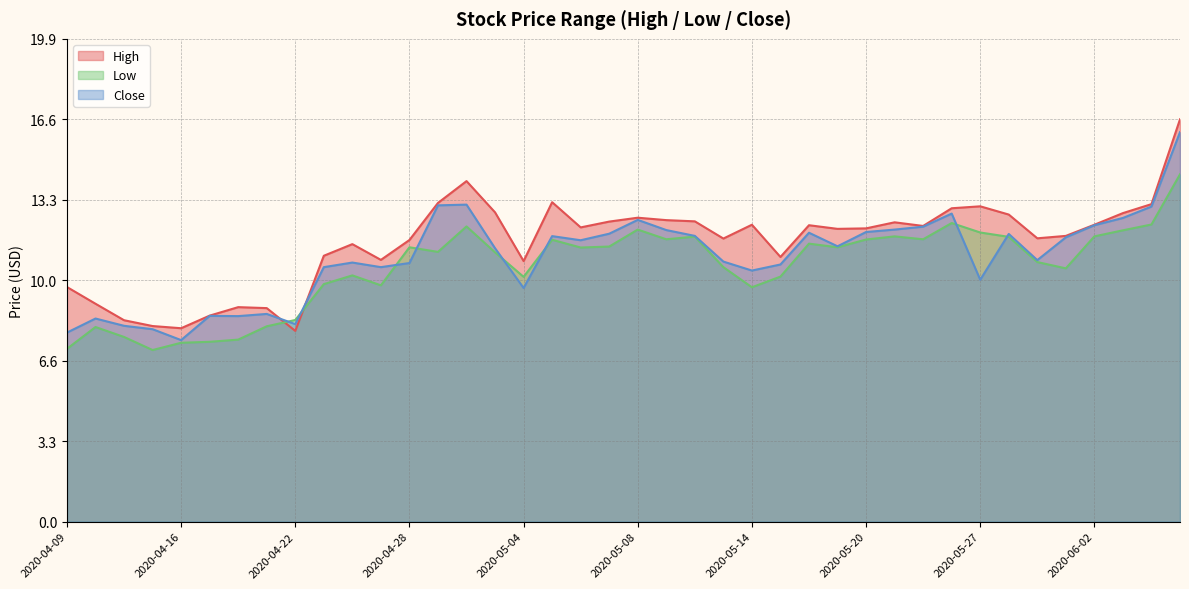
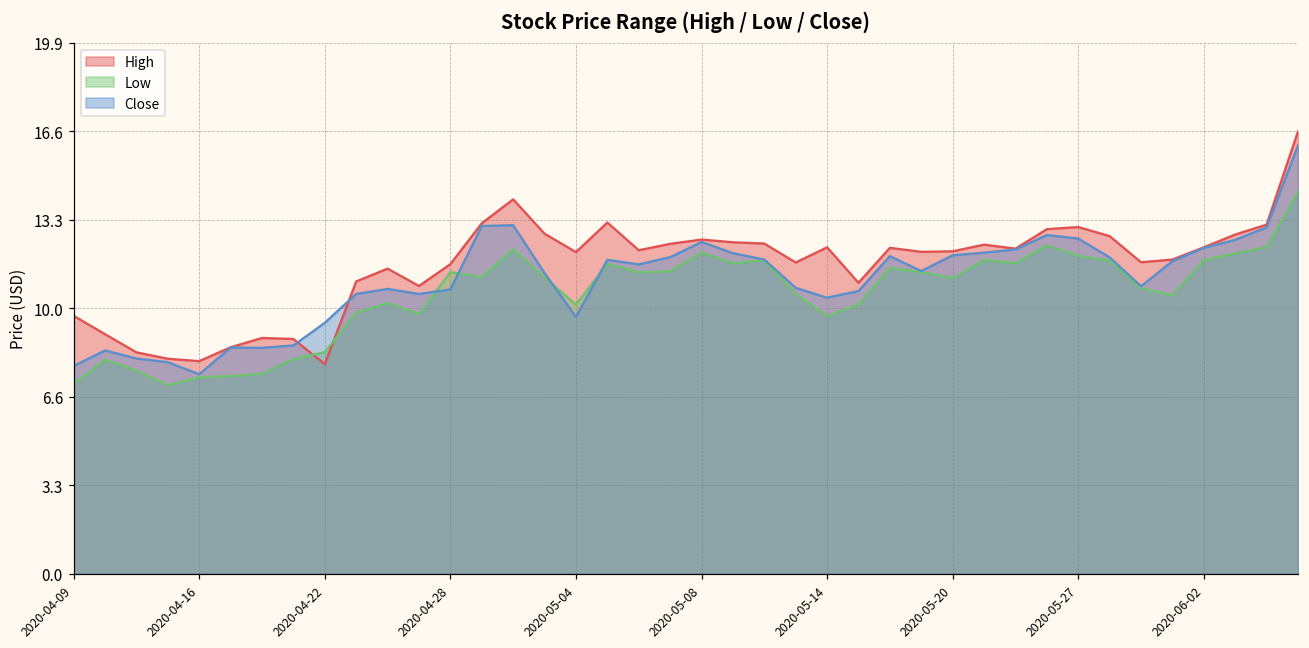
Close, 2020-04-22: 8.2 -> 9.4
High, 2020-05-04: 10.8 -> 12.1
Low, 2020-05-20: 11.6 -> 11.1
Close, 2020-05-27: 10.0 -> 12.6
